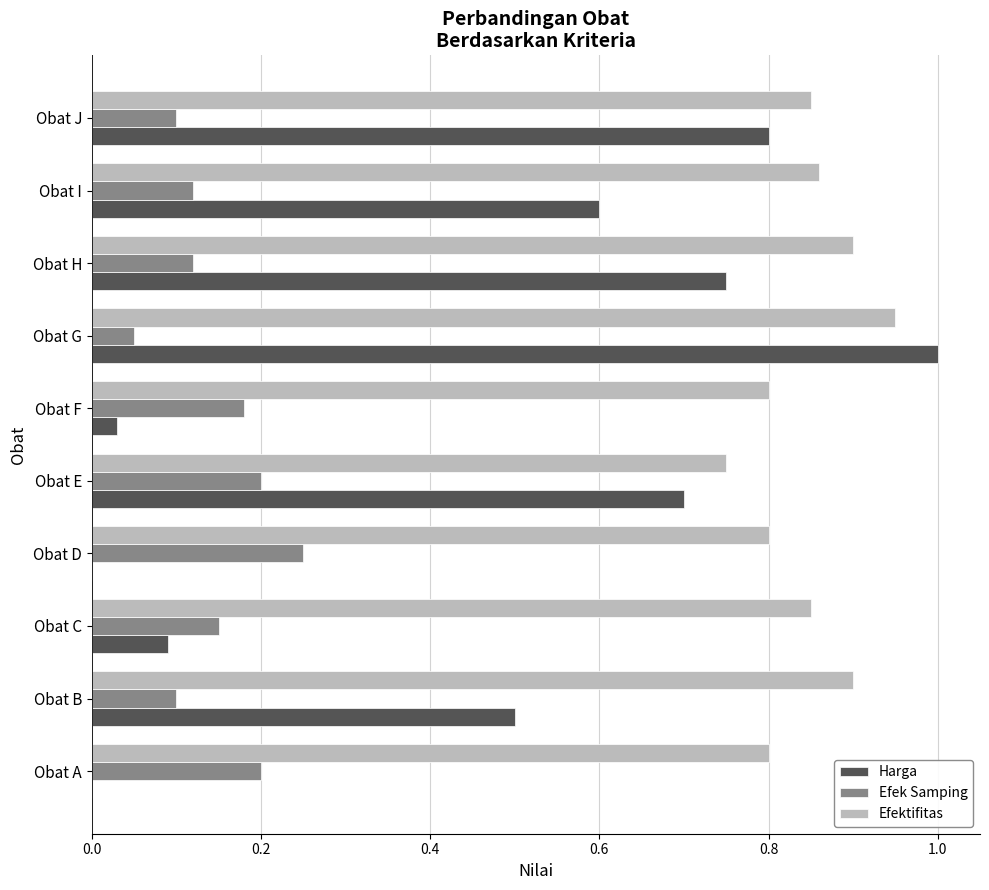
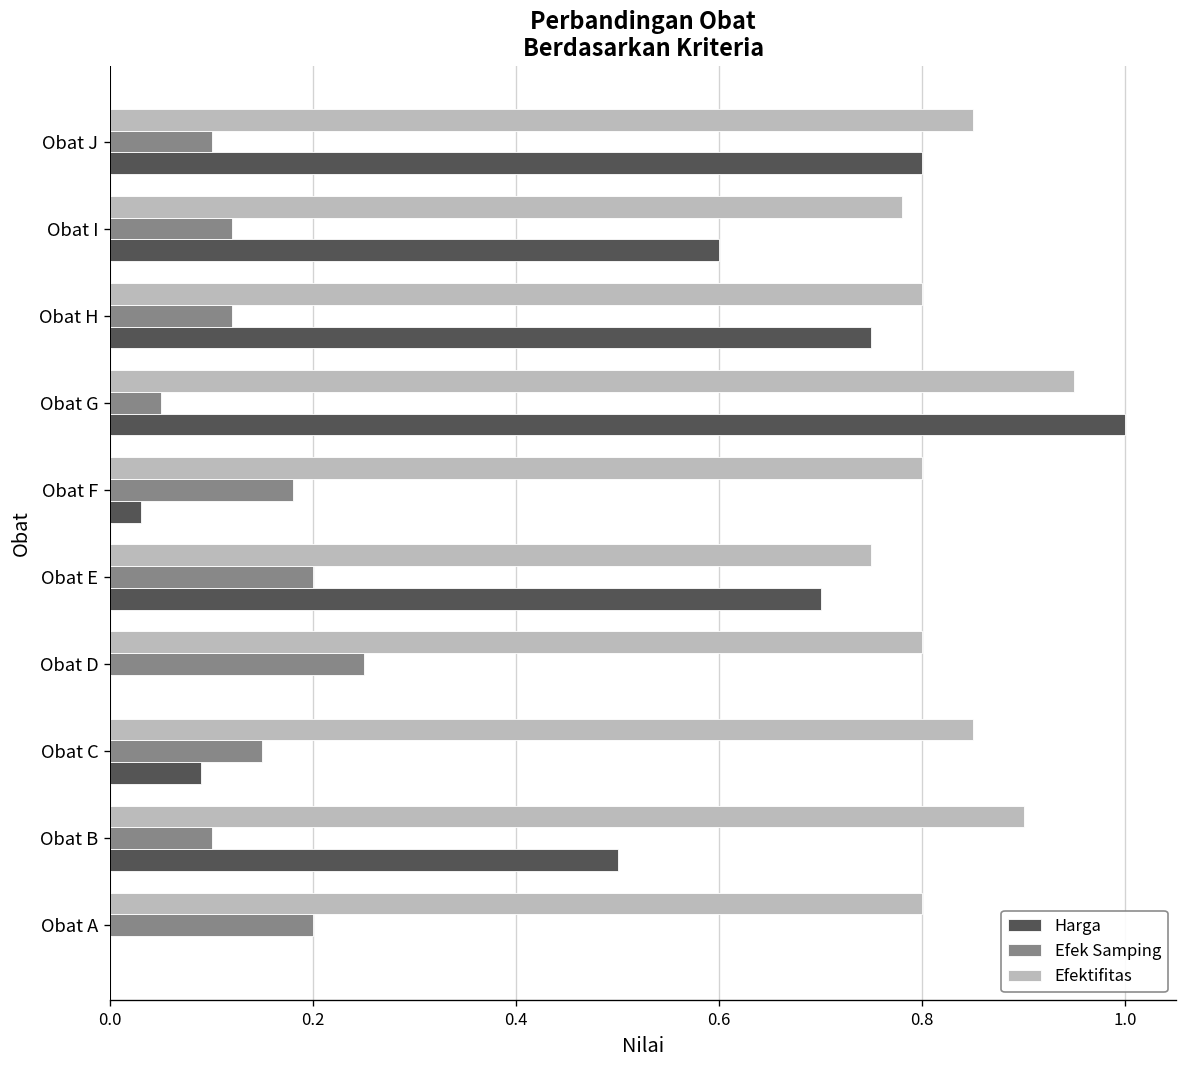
Efektifitas, Obat I: 0.86 -> 0.78
Efektifitas, Obat H: 0.9 -> 0.8
